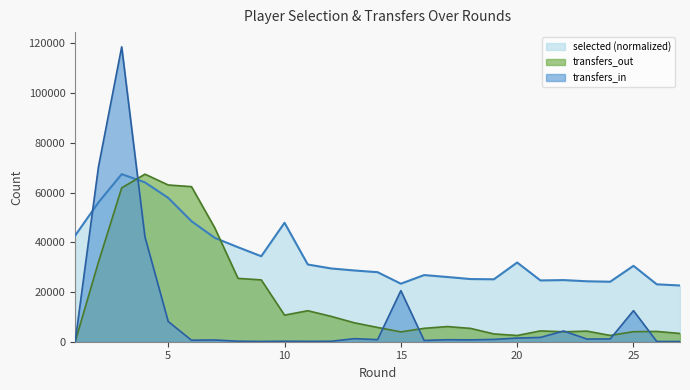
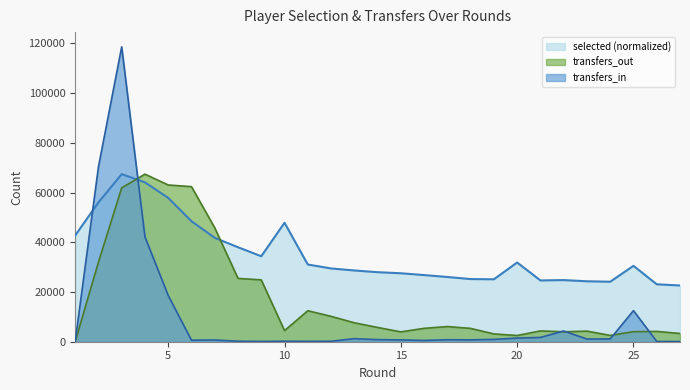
transfers_in, 5: 8000 -> 19000
transfers_out, 10: 11000 -> 4000
selected (normalized), 15: 23000 -> 28000
transfers_in, 15: 21000 -> 1000
